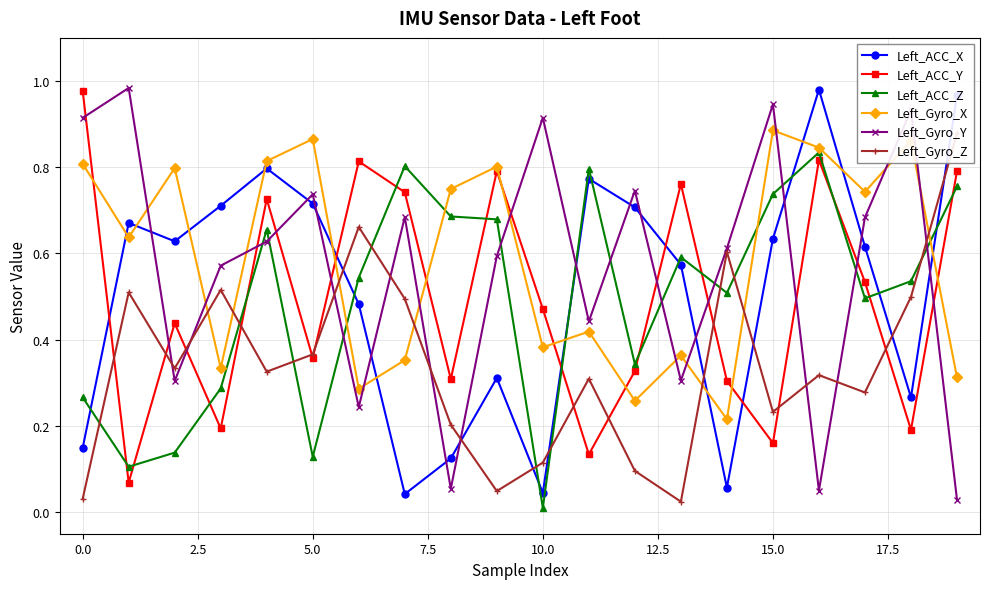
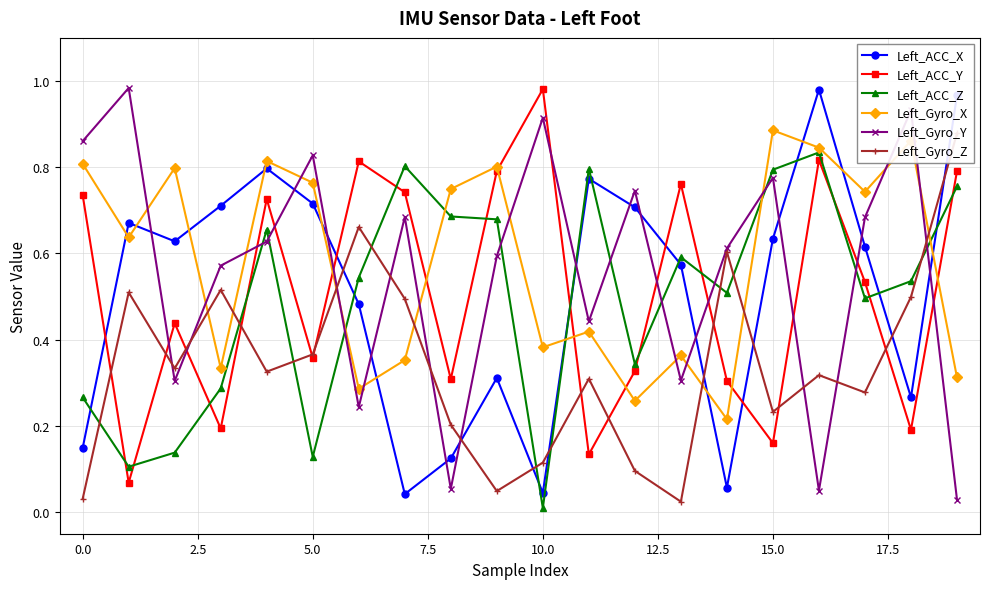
Left_ACC_Y, 0.0: 0.98 -> 0.74
Left_Gyro_Y, 0.0: 0.91 -> 0.86
Left_Gyro_X, 5.0: 0.87 -> 0.76
Left_Gyro_Y, 5.0: 0.74 -> 0.83
Left_ACC_Y, 10.0: 0.47 -> 0.98
Left_ACC_Z, 15.0: 0.74 -> 0.79
Left_Gyro_Y, 15.0: 0.95 -> 0.78
